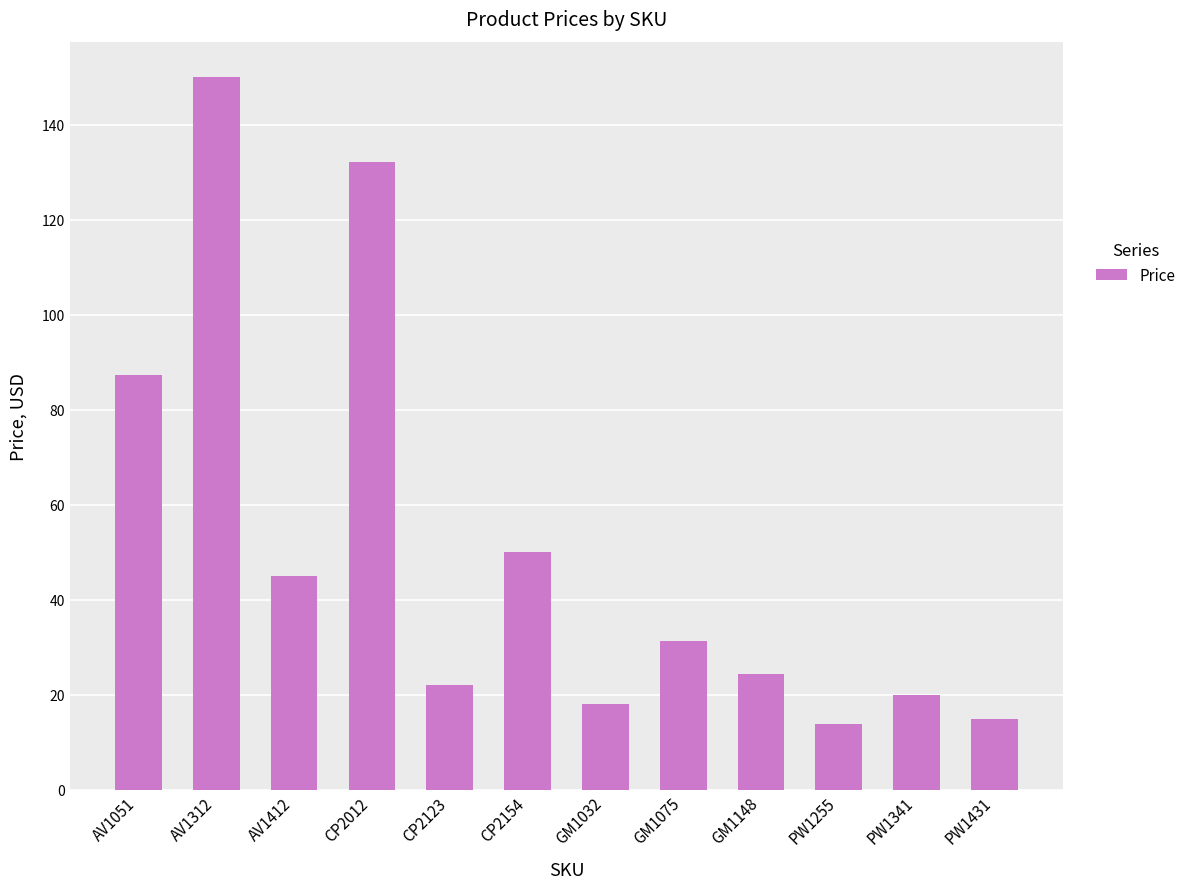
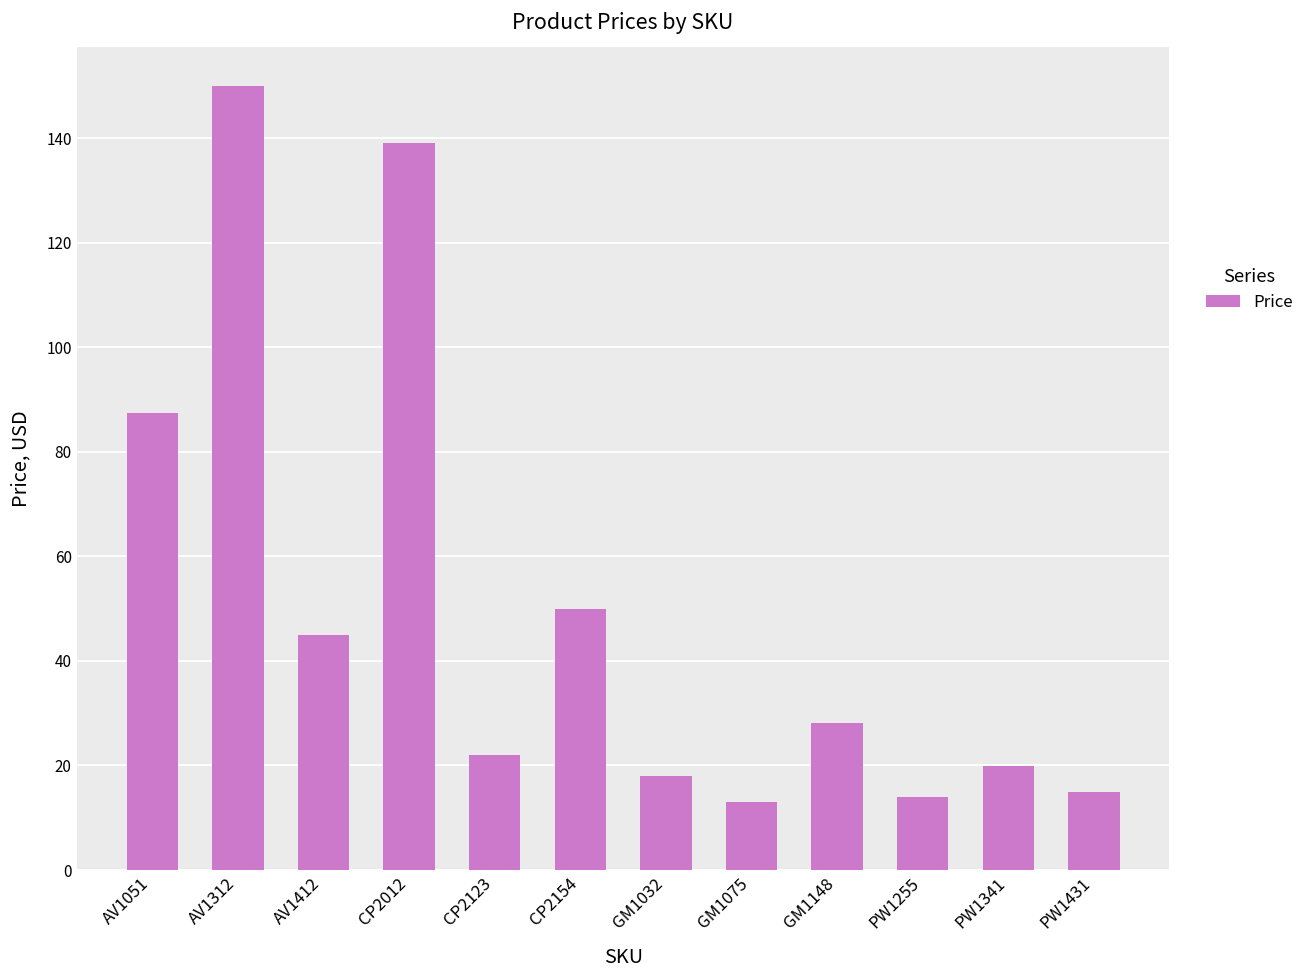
CP2012: 132 -> 139
GM1075: 31 -> 13
GM1148: 24 -> 28
